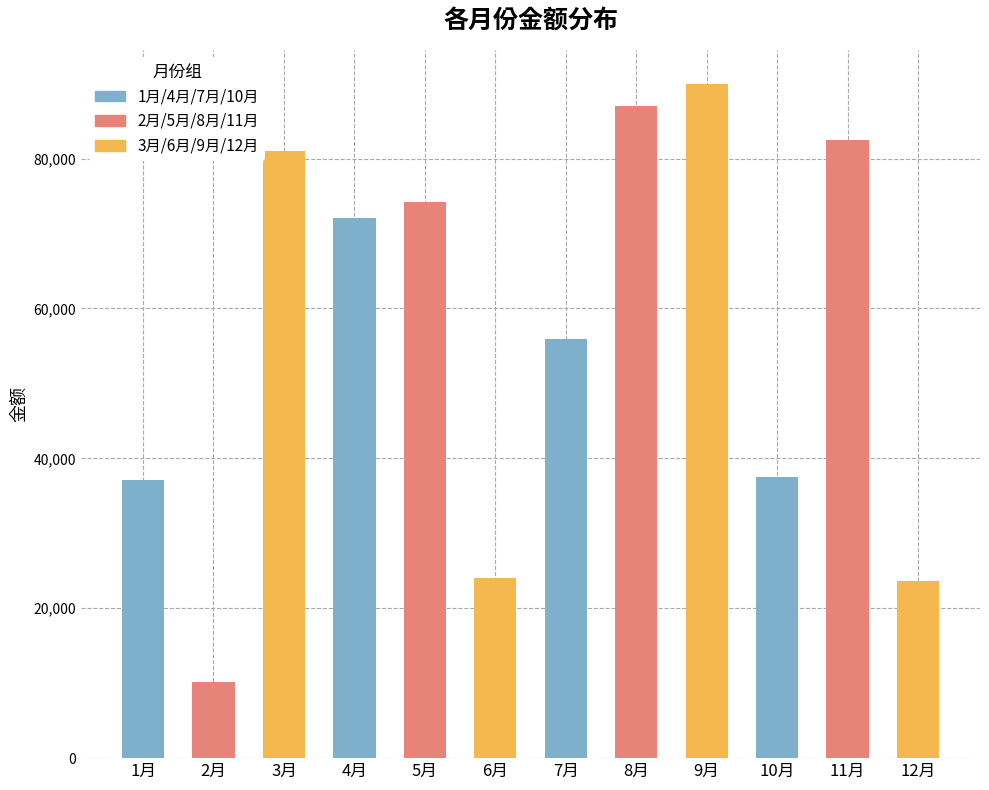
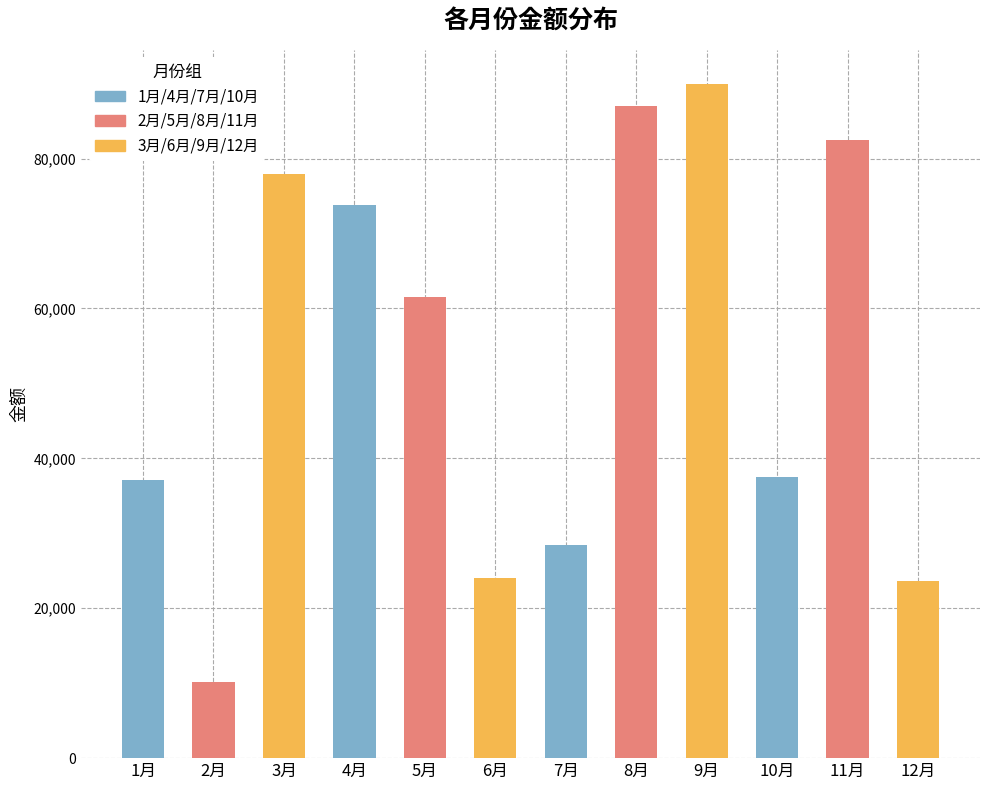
3月: 81,000 -> 78,000
4月: 72,000 -> 74,000
5月: 74,000 -> 62,000
7月: 56,000 -> 29,000
